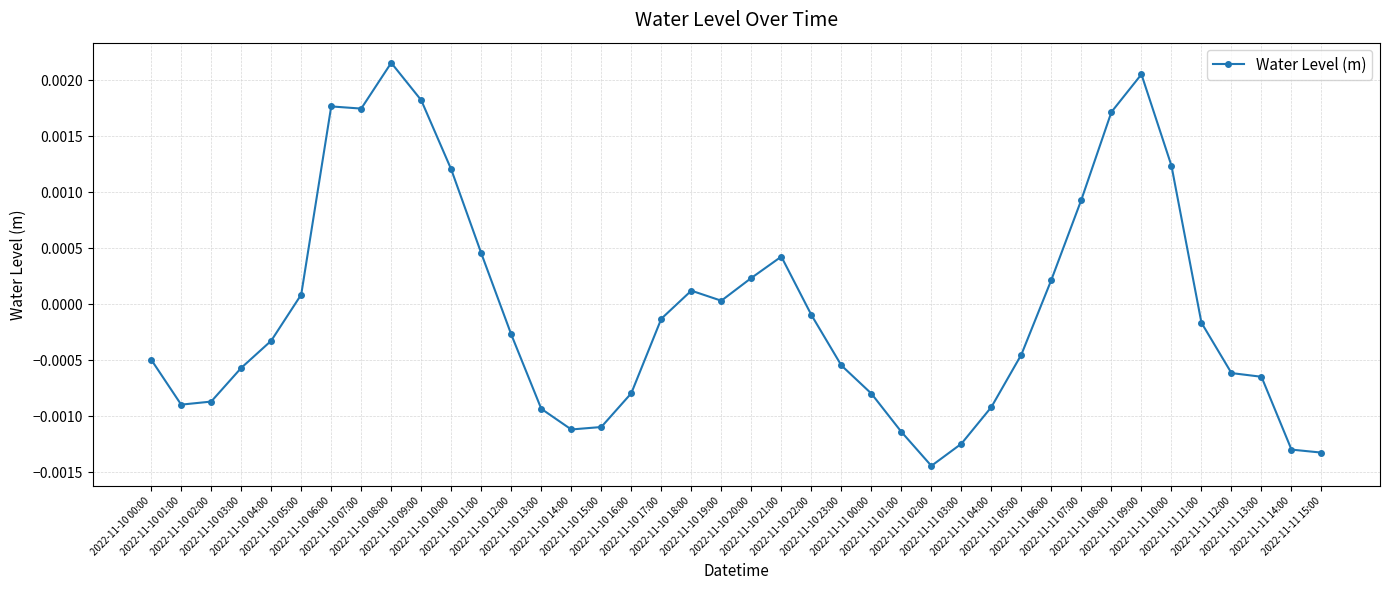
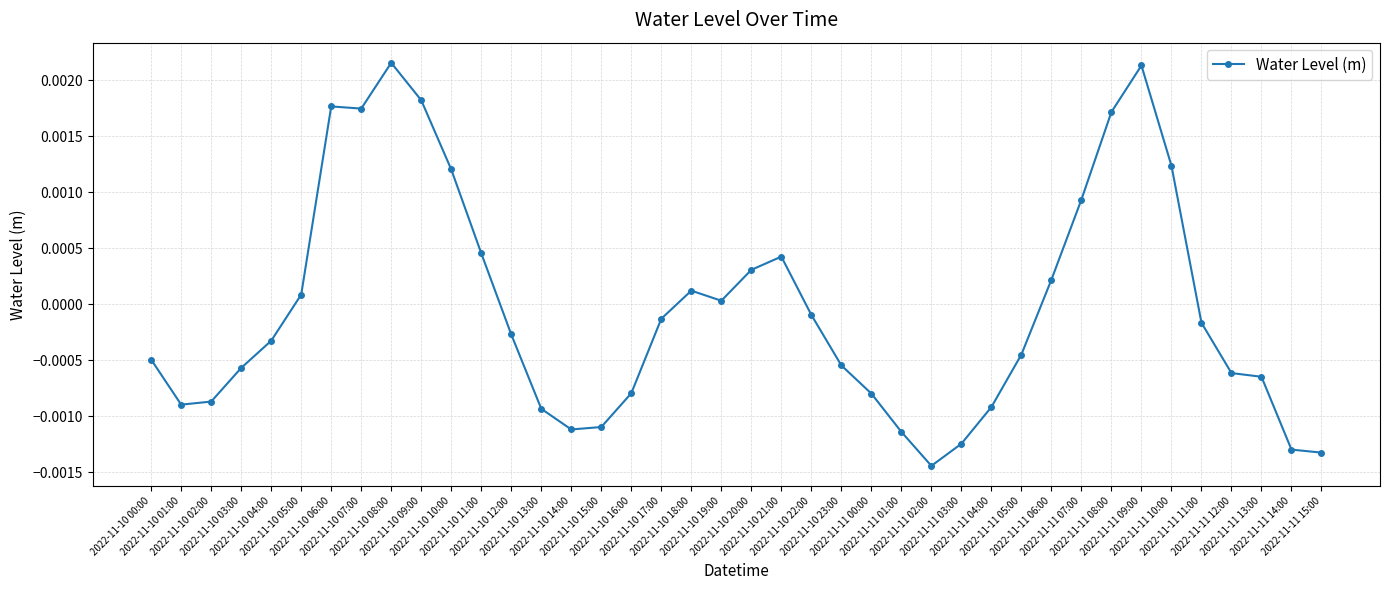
2022-11-10 20:00: 0.00024 -> 0.00031
2022-11-11 09:00: 0.00205 -> 0.00213
